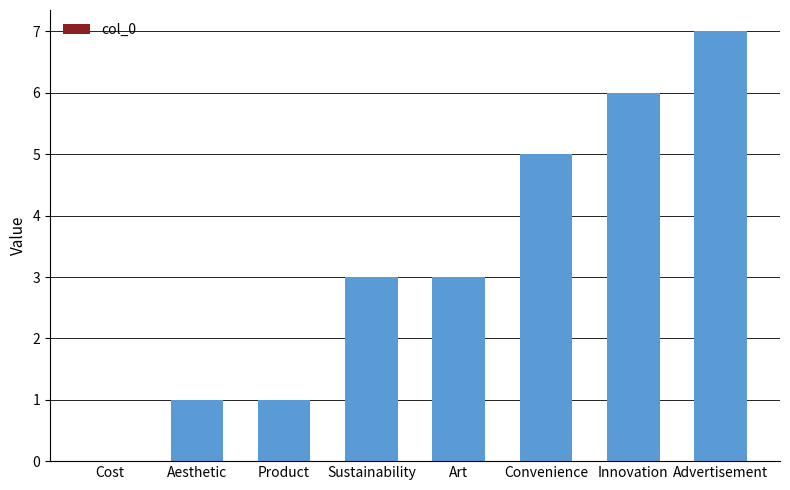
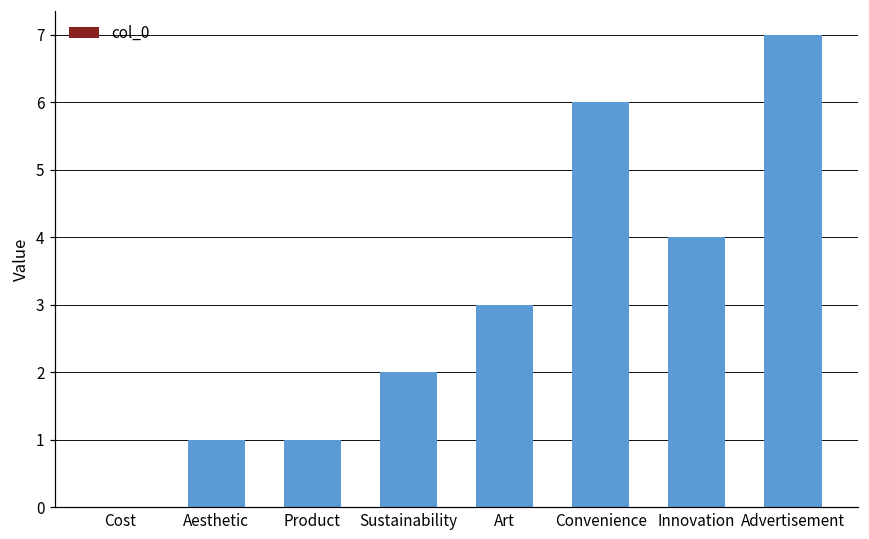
Sustainability: 3 -> 2
Convenience: 5 -> 6
Innovation: 6 -> 4
